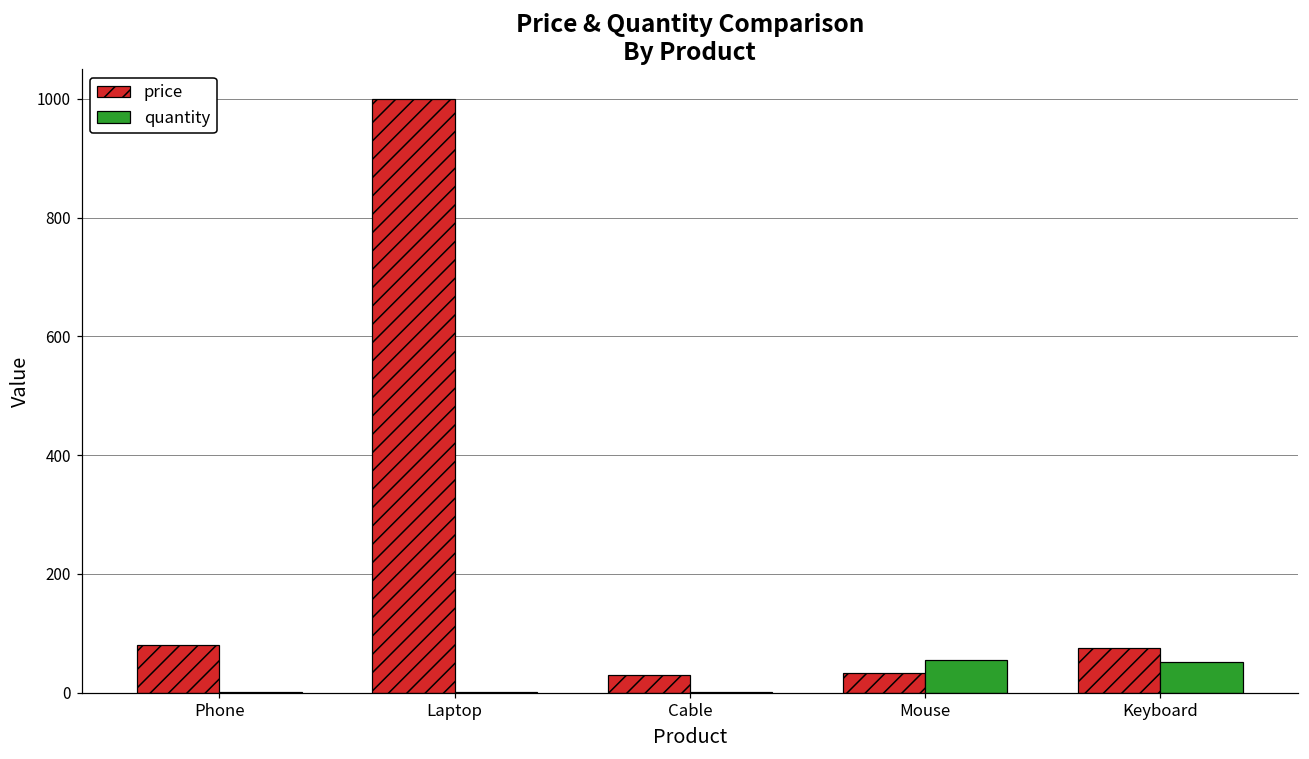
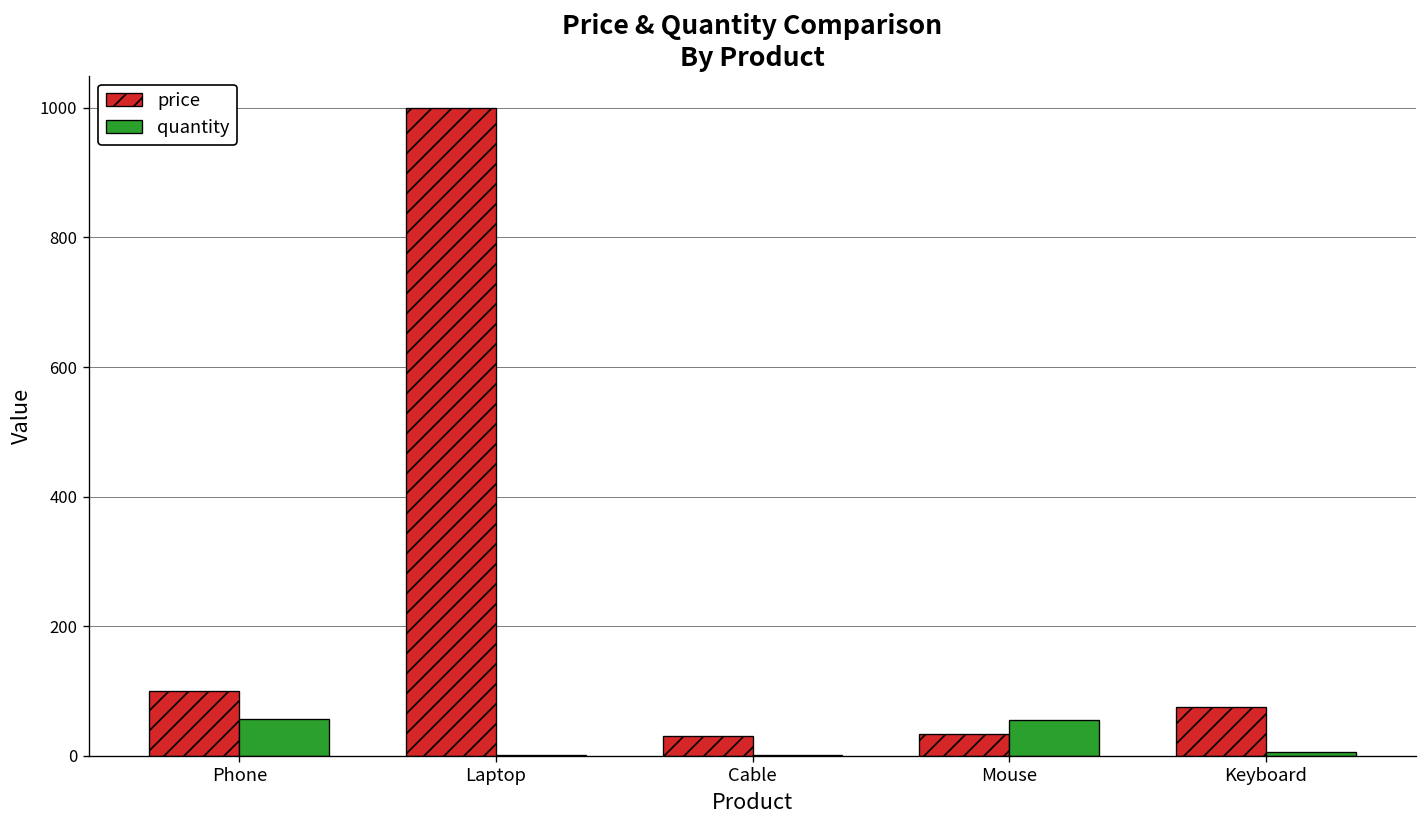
price, Phone: 80 -> 100
quantity, Phone: 0 -> 60
quantity, Keyboard: 50 -> 10
